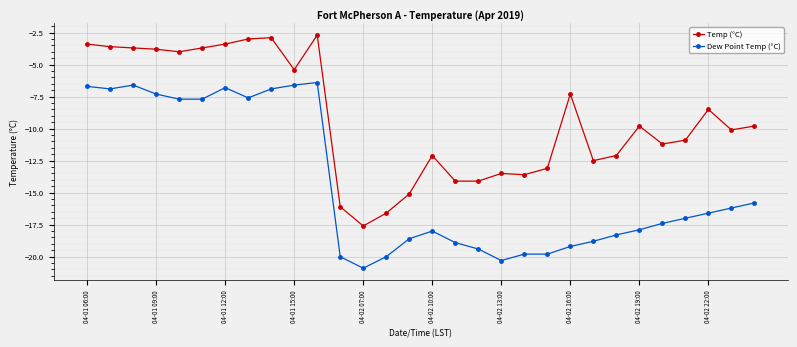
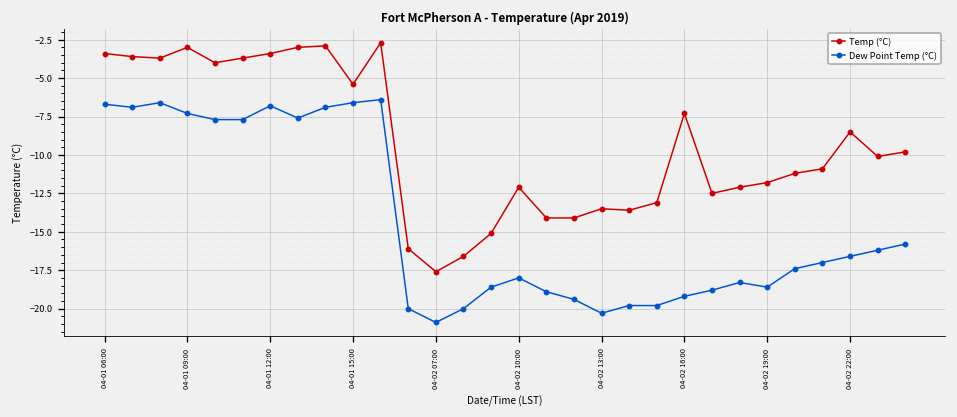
Temp (°C), 04-01 09:00: -3.8 -> -3.0
Temp (°C), 04-02 19:00: -9.8 -> -11.8
Dew Point Temp (°C), 04-02 19:00: -17.9 -> -18.6
